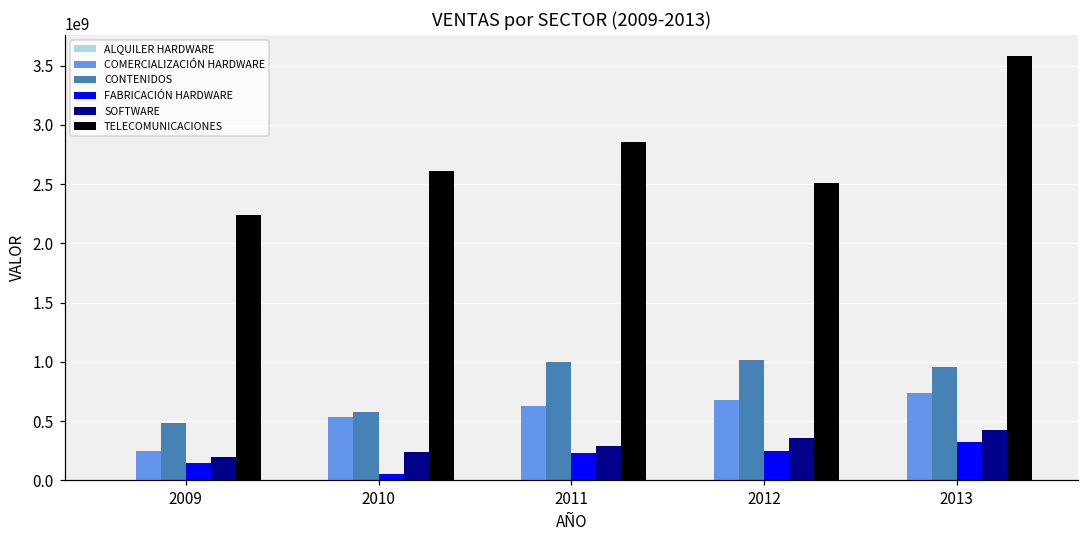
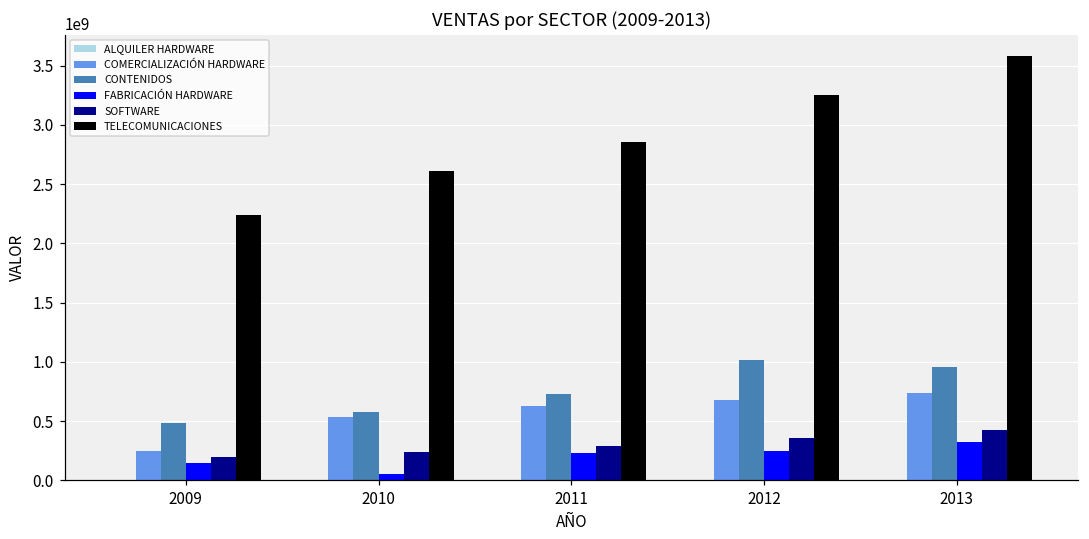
CONTENIDOS, 2011: 1000000000 -> 730000000
TELECOMUNICACIONES, 2012: 2510000000 -> 3250000000
